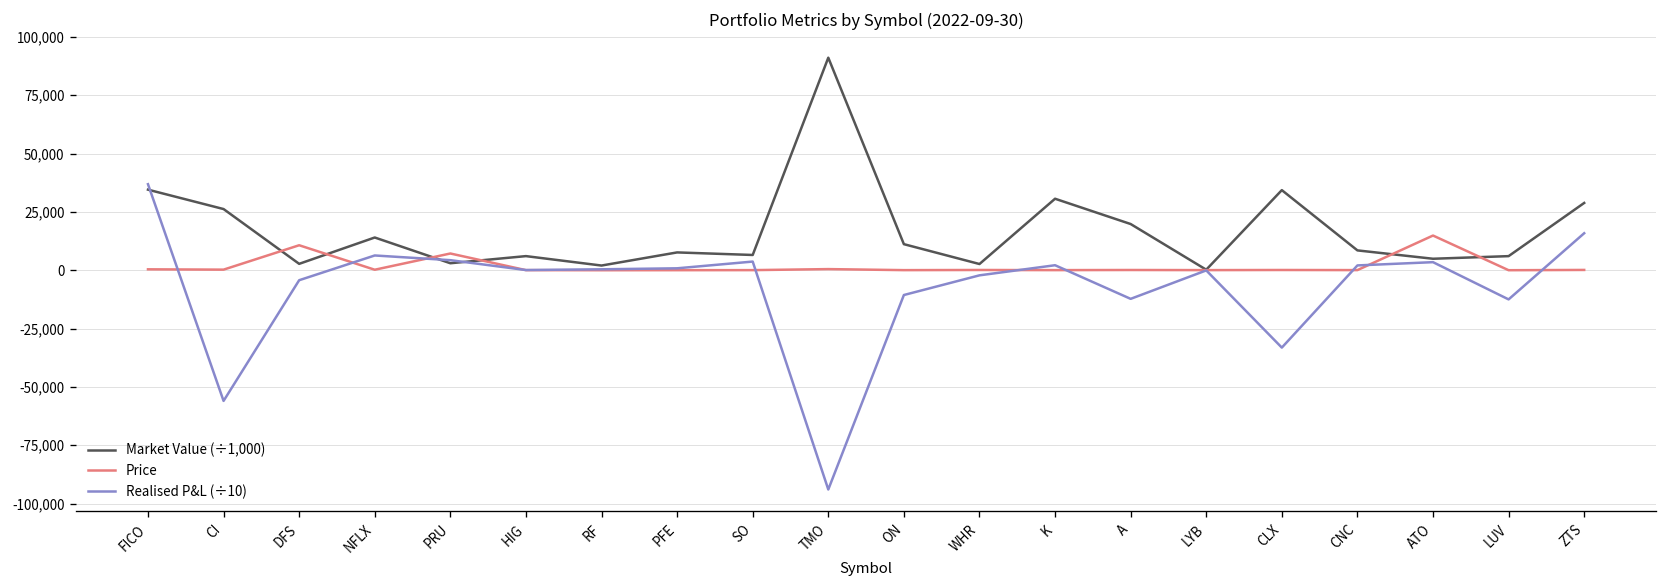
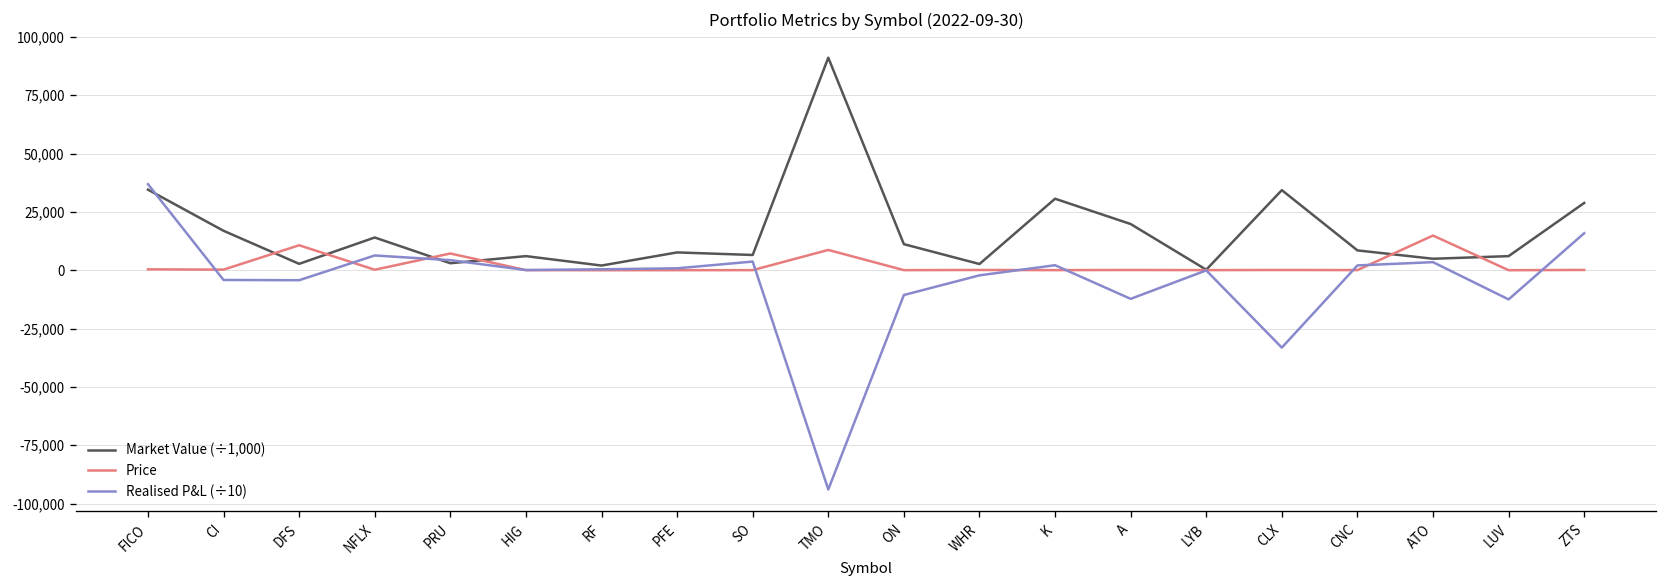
Market Value (÷1,000), CI: 26,000 -> 17,000
Realised P&L (÷10), CI: -56,000 -> -4,000
Price, TMO: 1,000 -> 9,000
